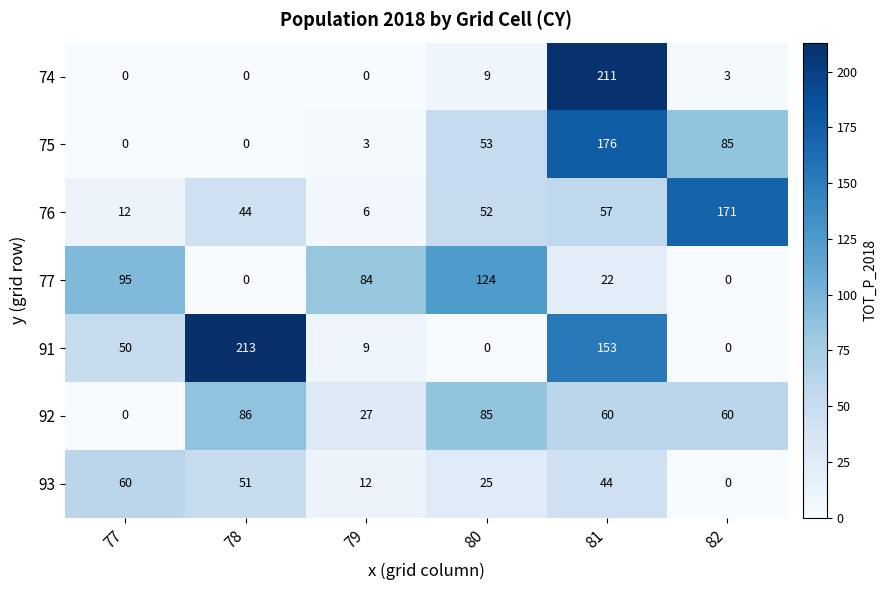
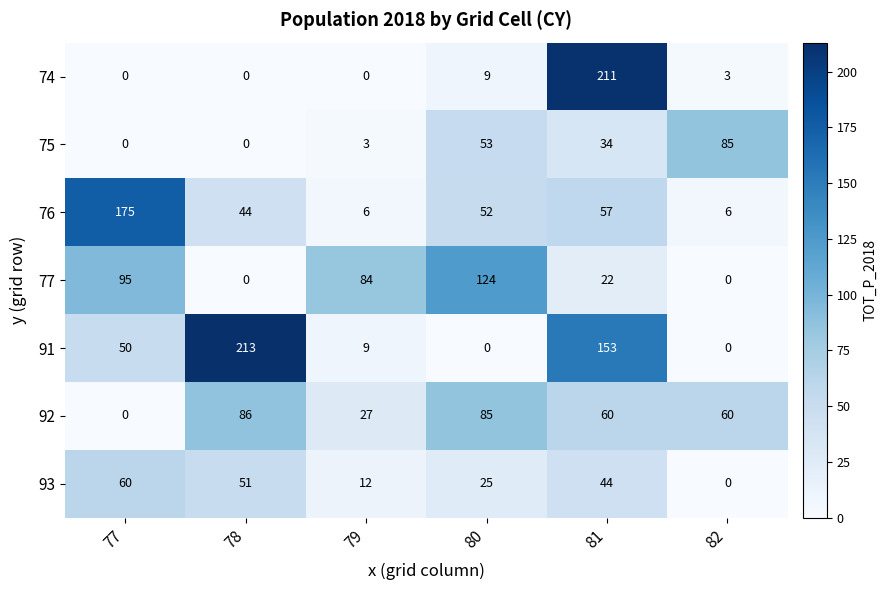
75, 81: 176 -> 34
76, 77: 12 -> 175
76, 82: 171 -> 6
